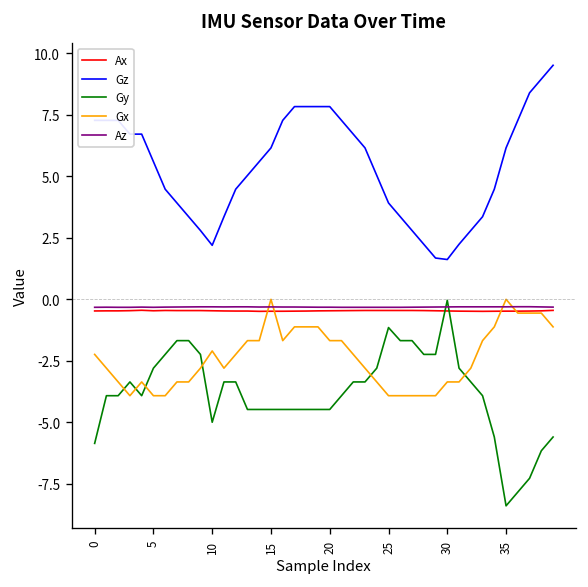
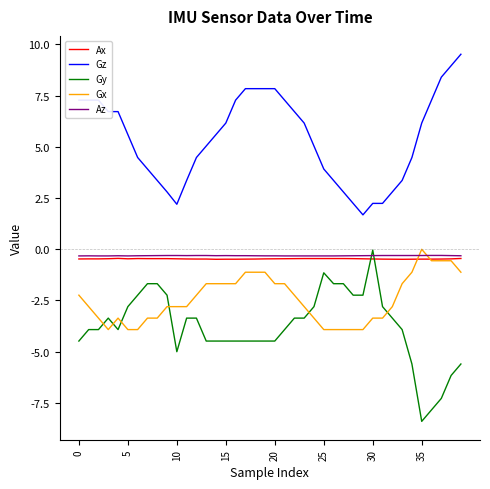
Gy, 0: -5.9 -> -4.5
Gx, 10: -2.1 -> -2.8
Gx, 15: 0.0 -> -1.7
Gz, 30: 1.6 -> 2.2
